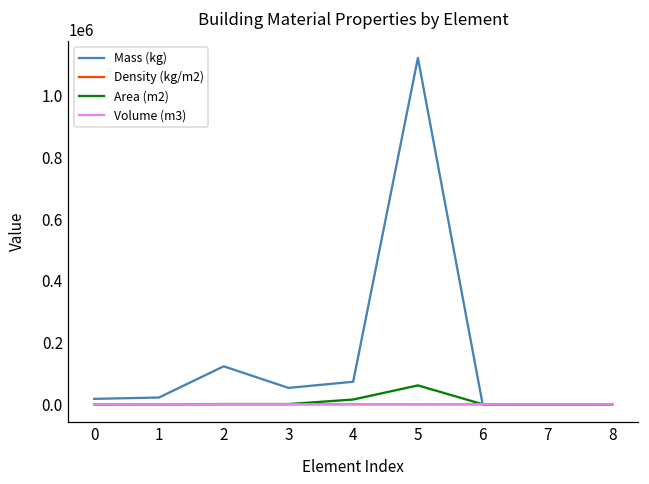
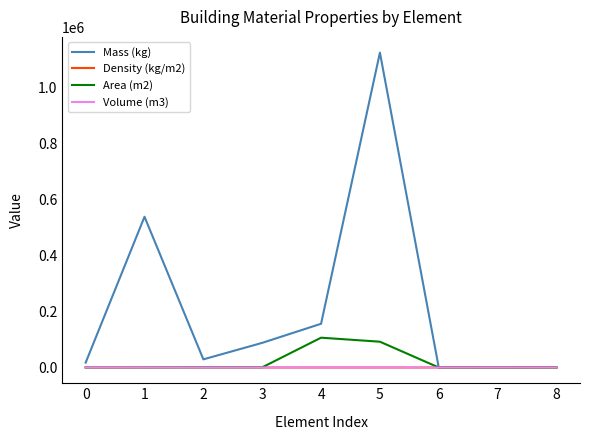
Mass (kg), 1: 20000 -> 540000
Mass (kg), 2: 120000 -> 30000
Mass (kg), 3: 50000 -> 90000
Mass (kg), 4: 70000 -> 160000
Area (m2), 4: 20000 -> 110000
Area (m2), 5: 60000 -> 90000
